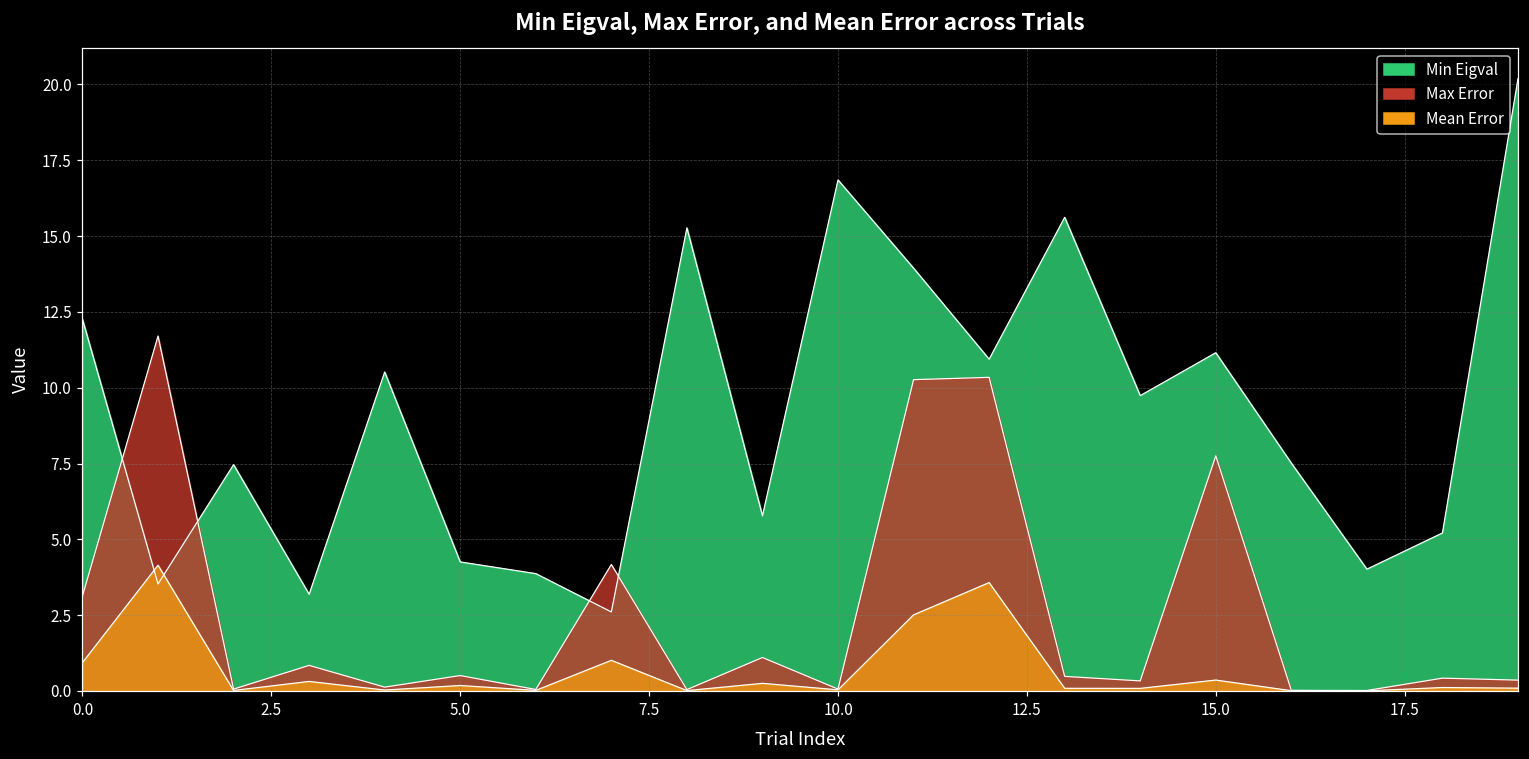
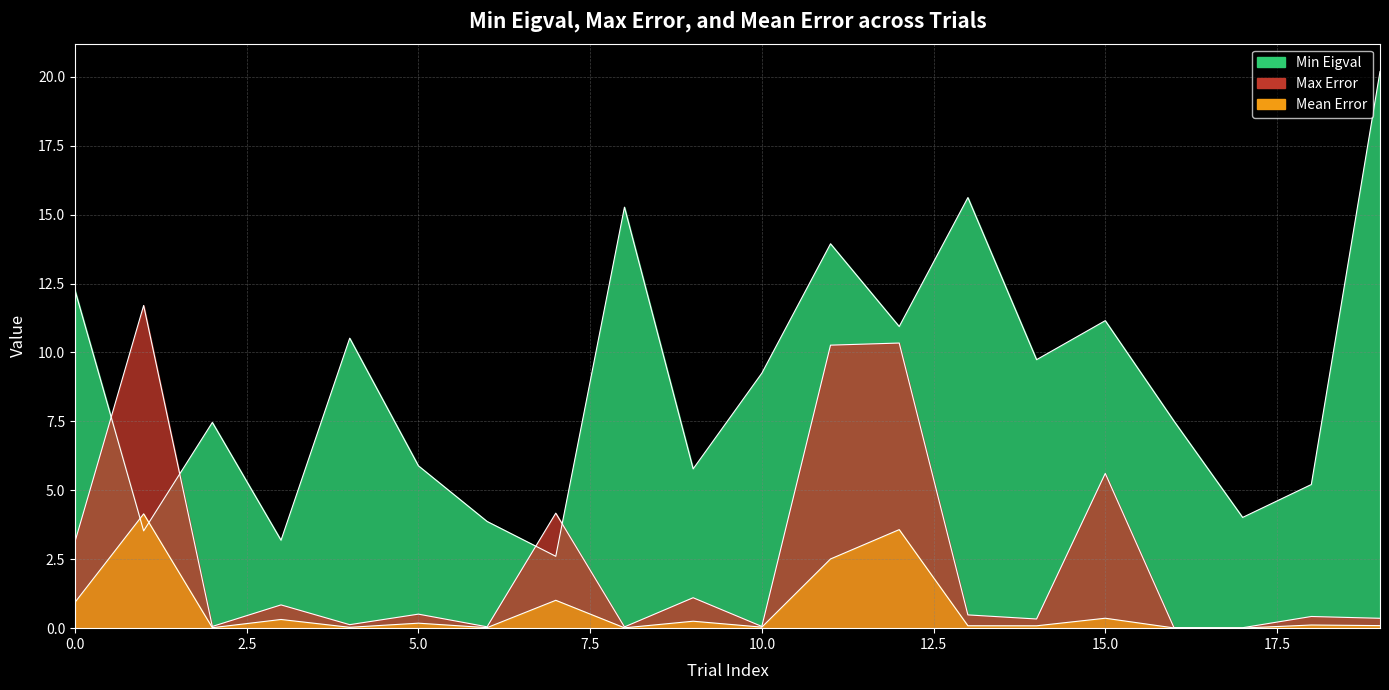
Min Eigval, 5.0: 4.3 -> 5.9
Min Eigval, 10.0: 16.9 -> 9.2
Max Error, 15.0: 7.8 -> 5.6
